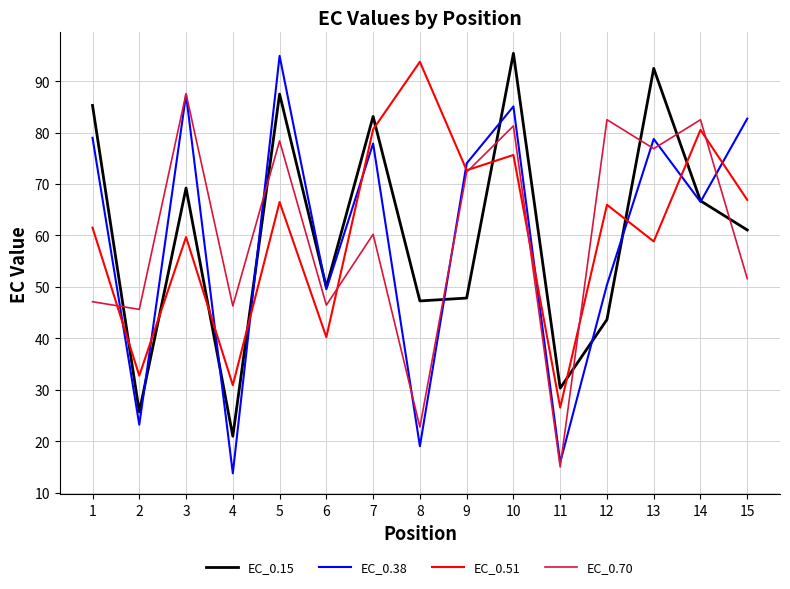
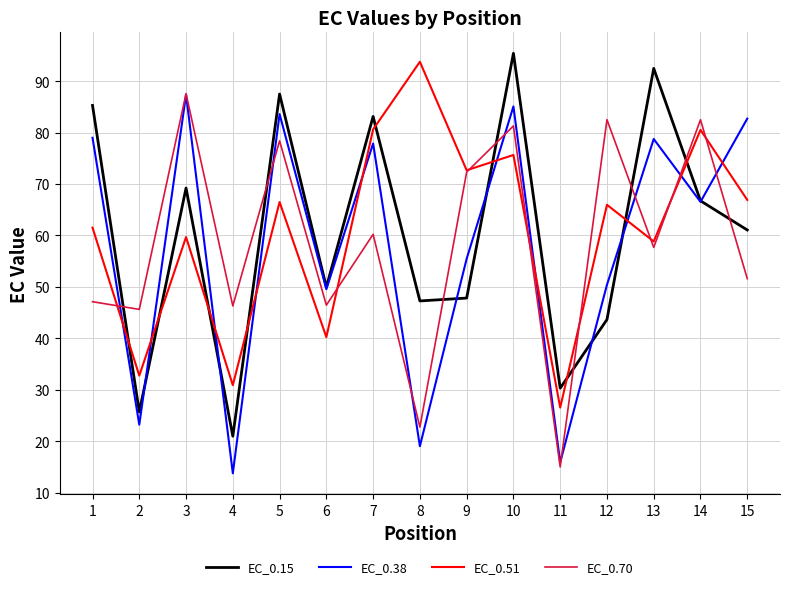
EC_0.38, 5: 95 -> 84
EC_0.38, 9: 74 -> 55
EC_0.70, 13: 77 -> 58
